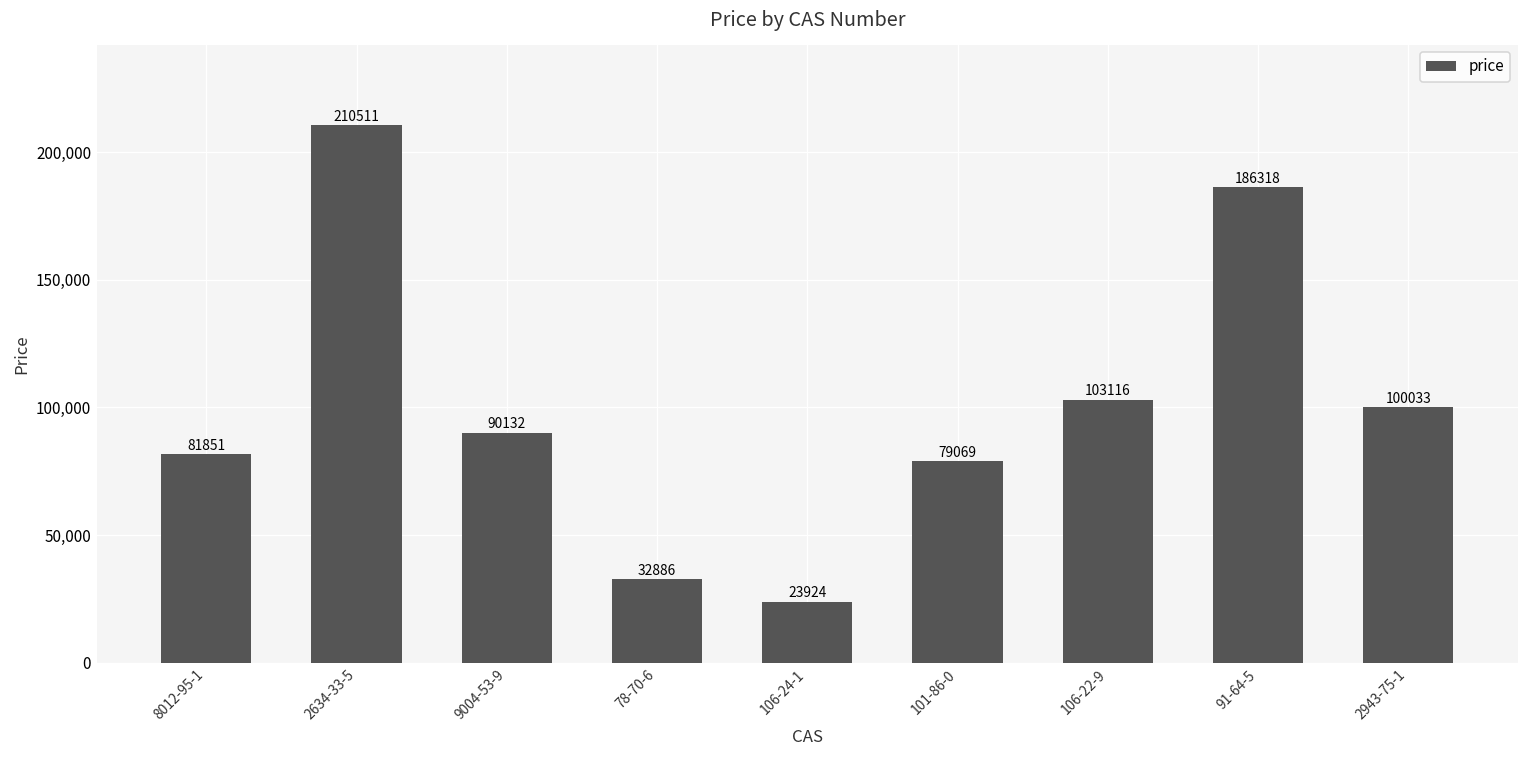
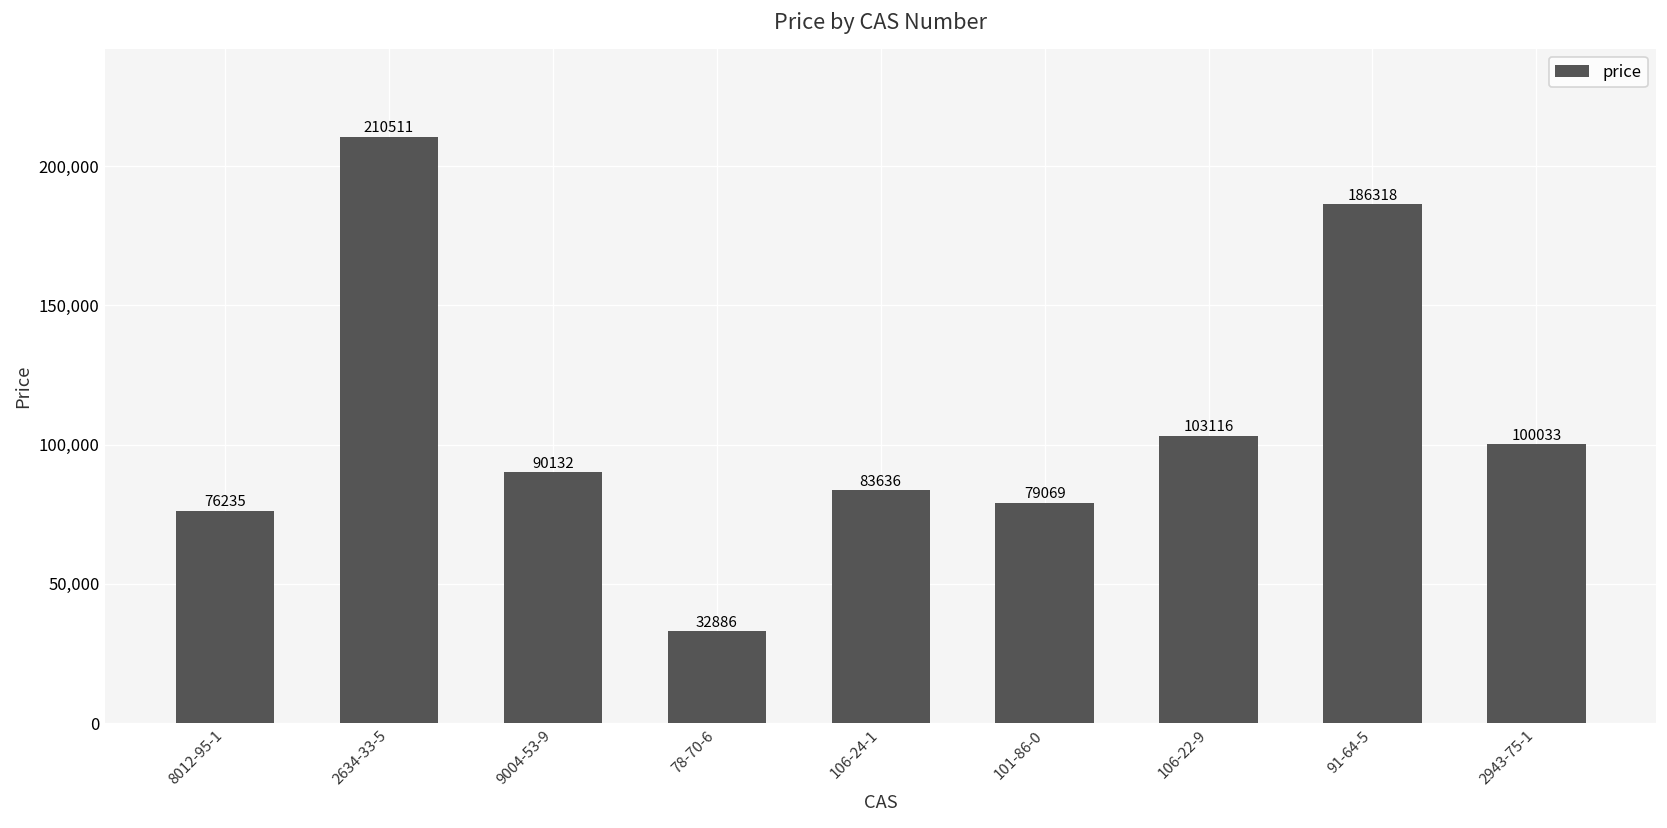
8012-95-1: 81851 -> 76235
106-24-1: 23924 -> 83636
